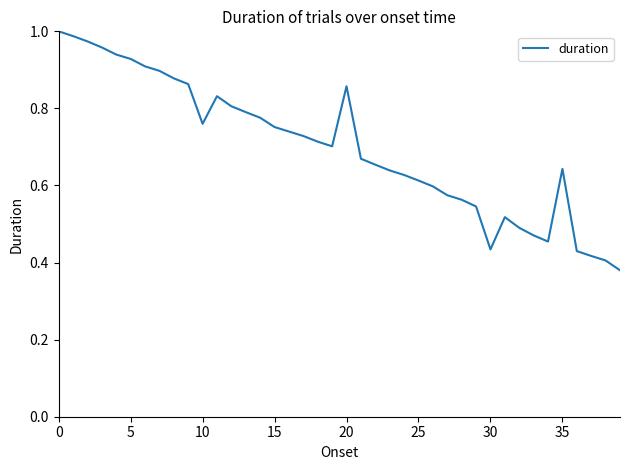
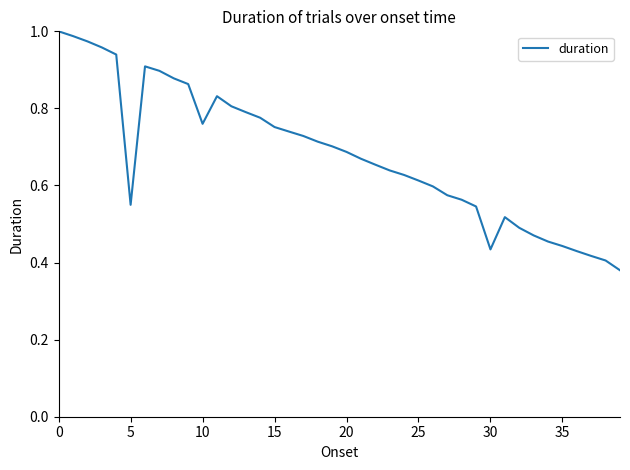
5: 0.93 -> 0.55
20: 0.86 -> 0.69
35: 0.64 -> 0.44
